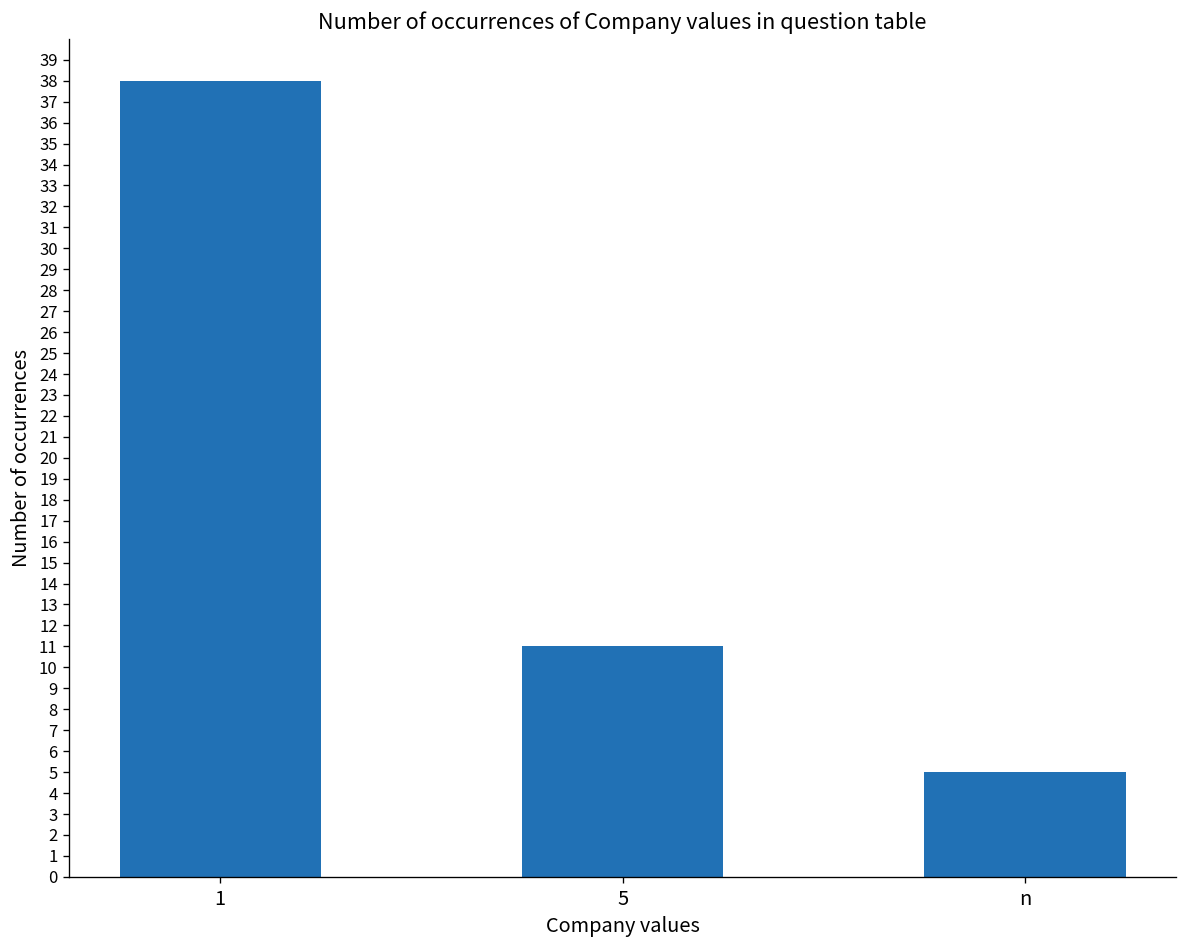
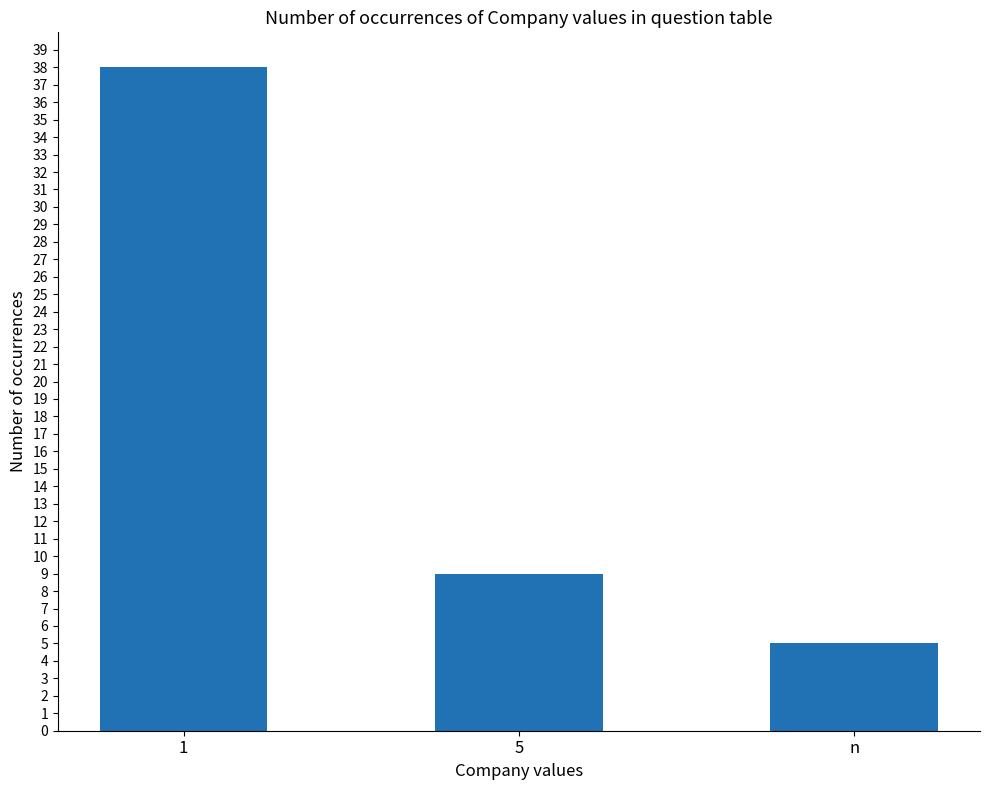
5: 11 -> 9
